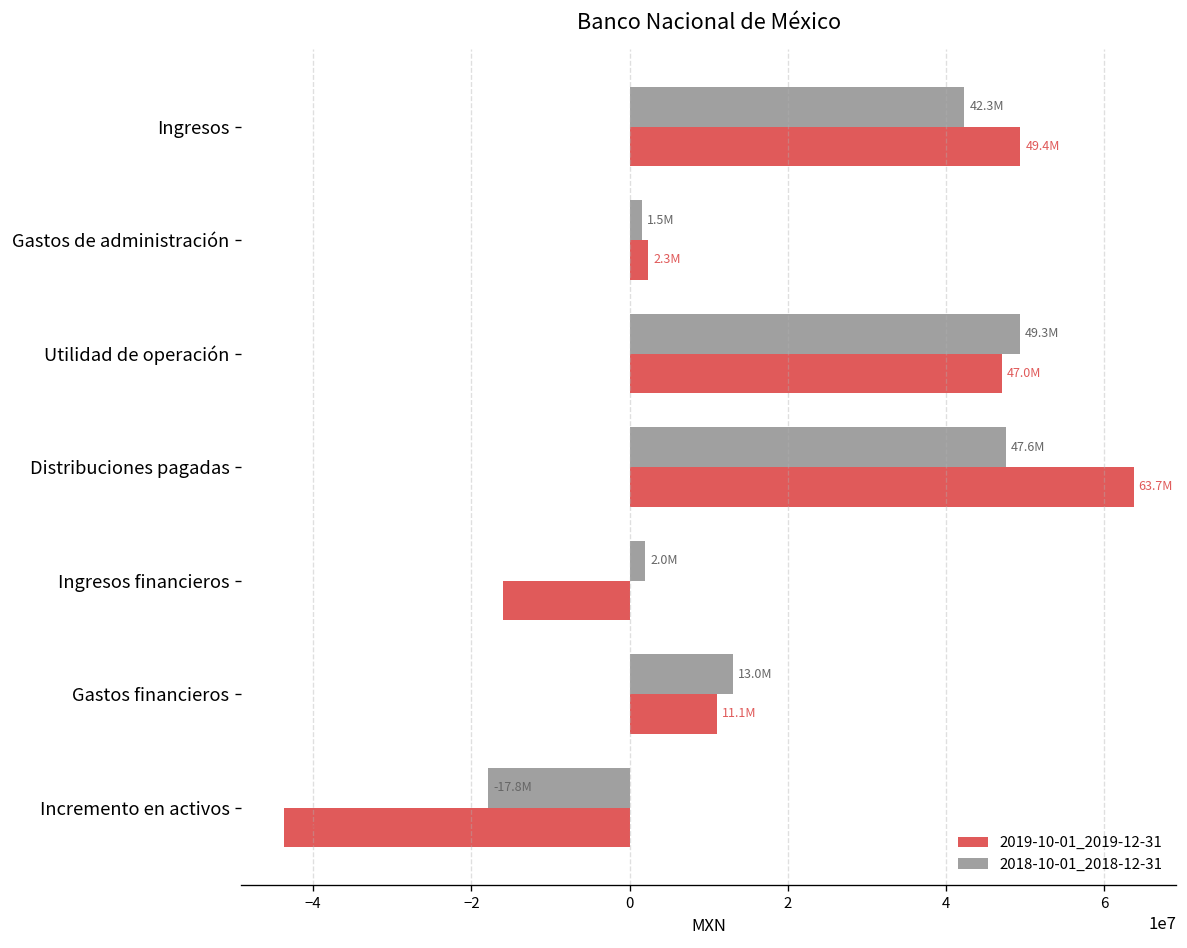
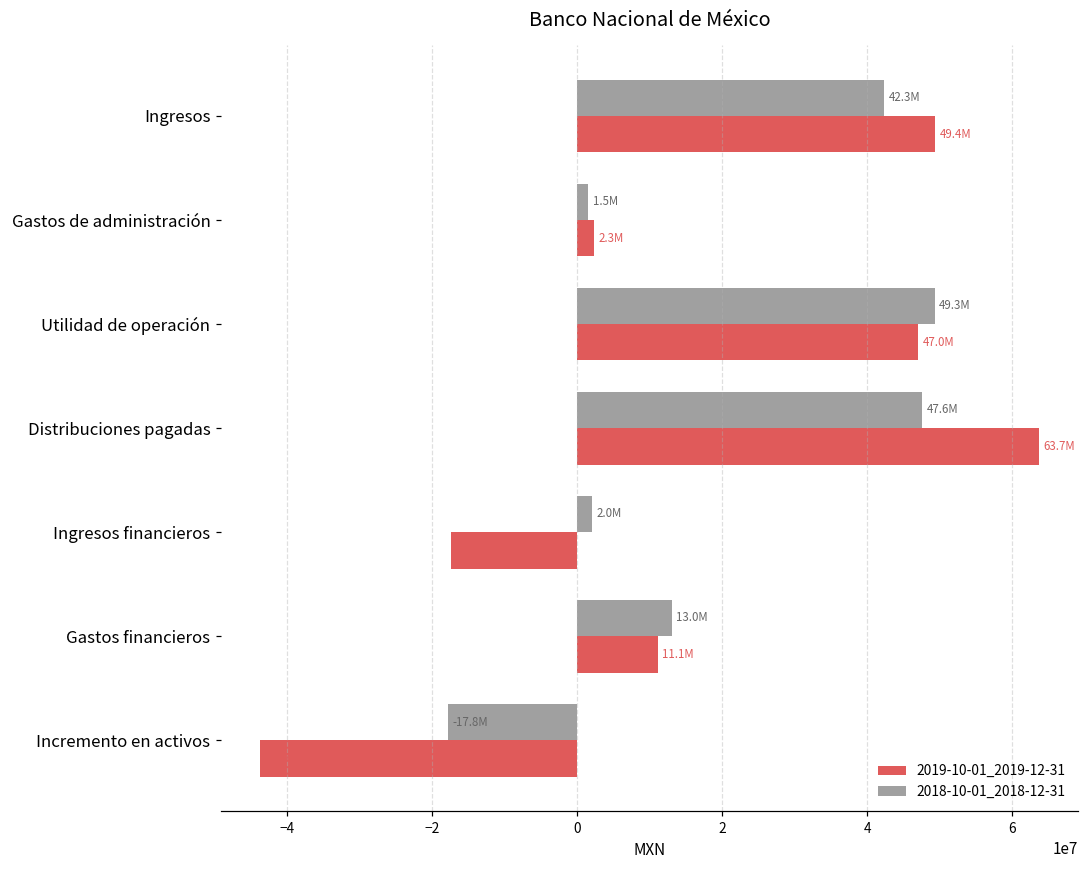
2019-10-01_2019-12-31, Ingresos financieros: -16000000 -> -17000000
